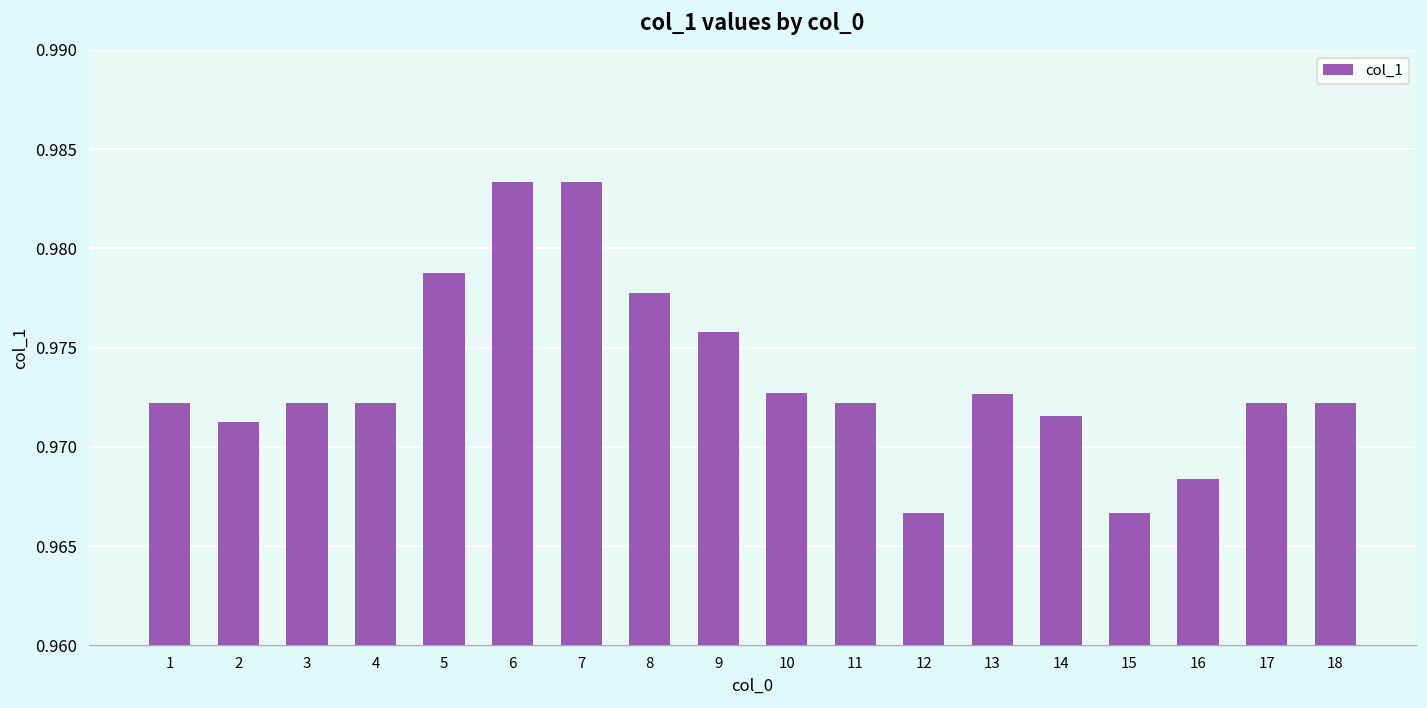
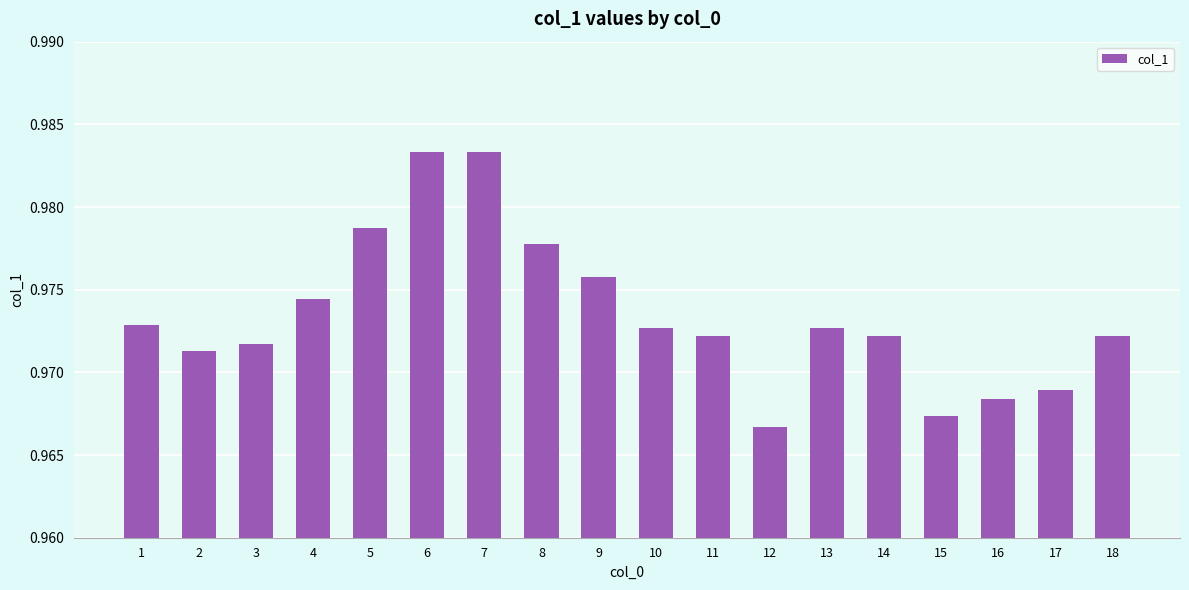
1: 0.9722 -> 0.9729
3: 0.9722 -> 0.9717
4: 0.9722 -> 0.9744
14: 0.9715 -> 0.9722
15: 0.9667 -> 0.9674
17: 0.9722 -> 0.9690
